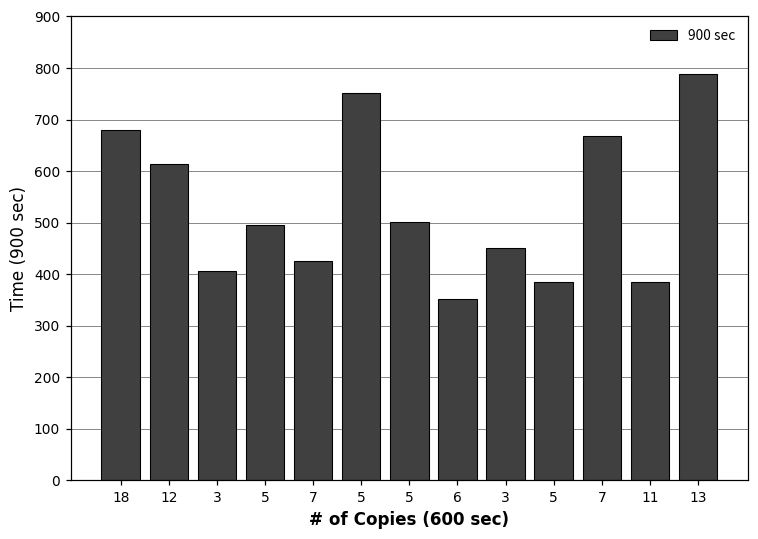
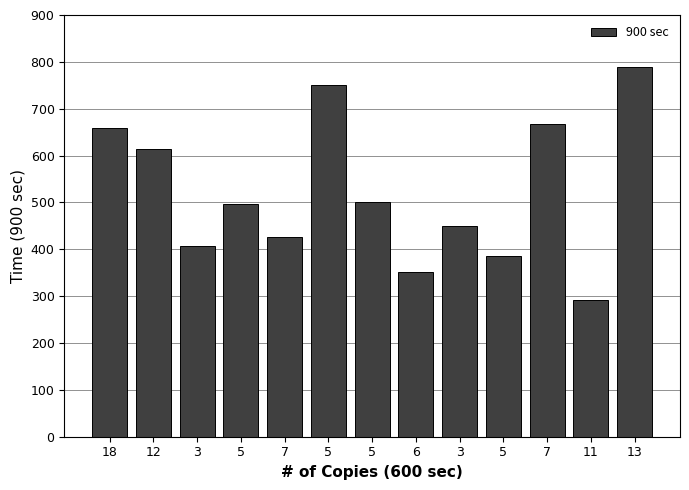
18: 680 -> 660
11: 380 -> 290
